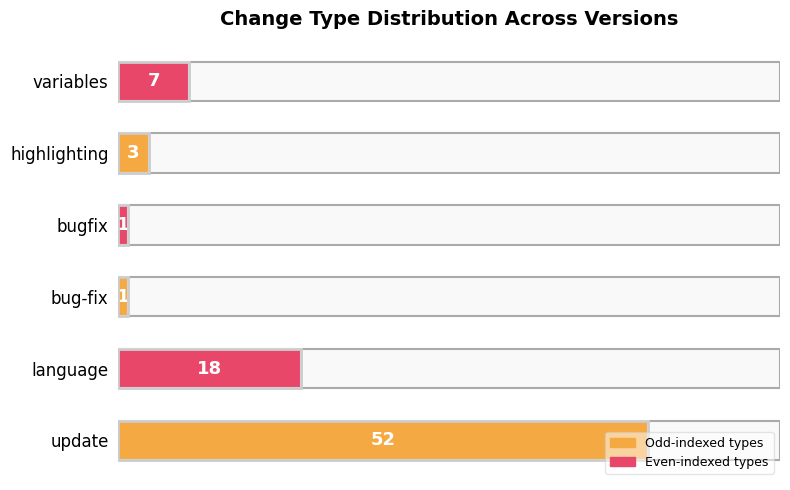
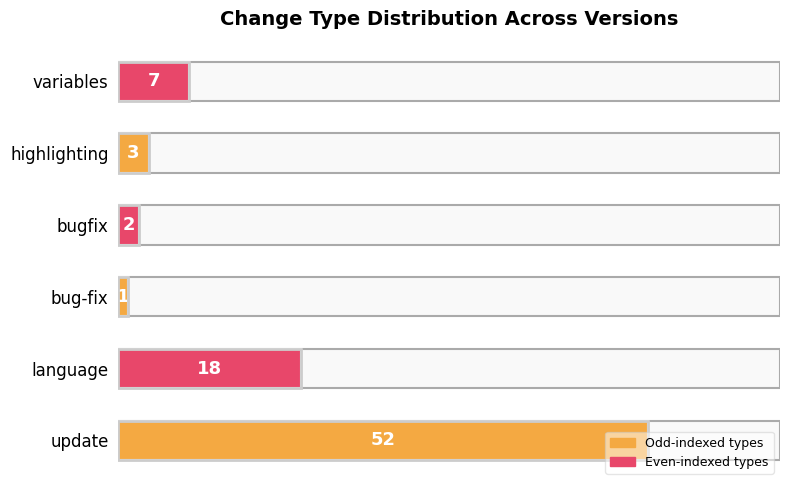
bugfix: 1 -> 2
